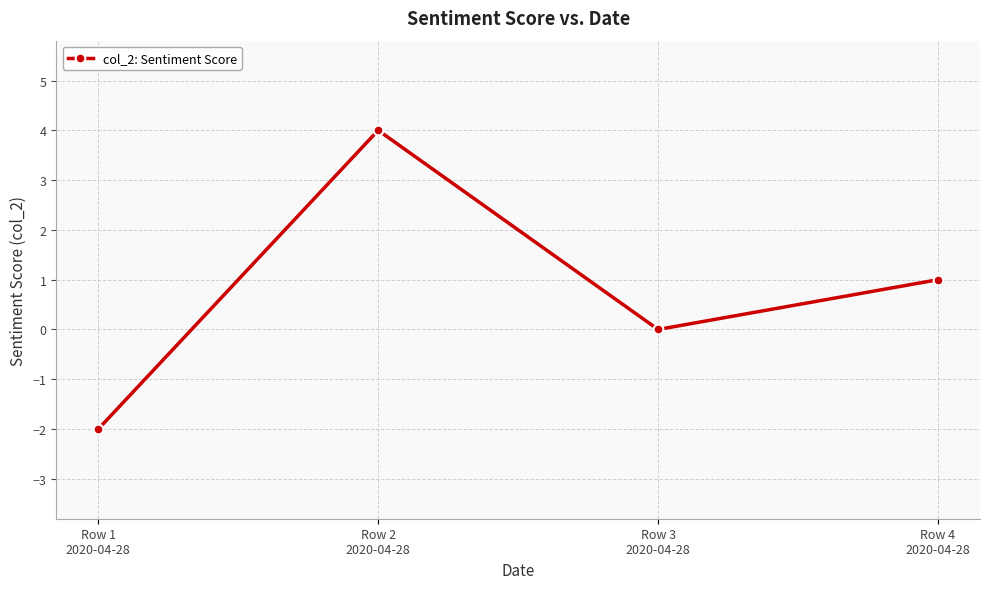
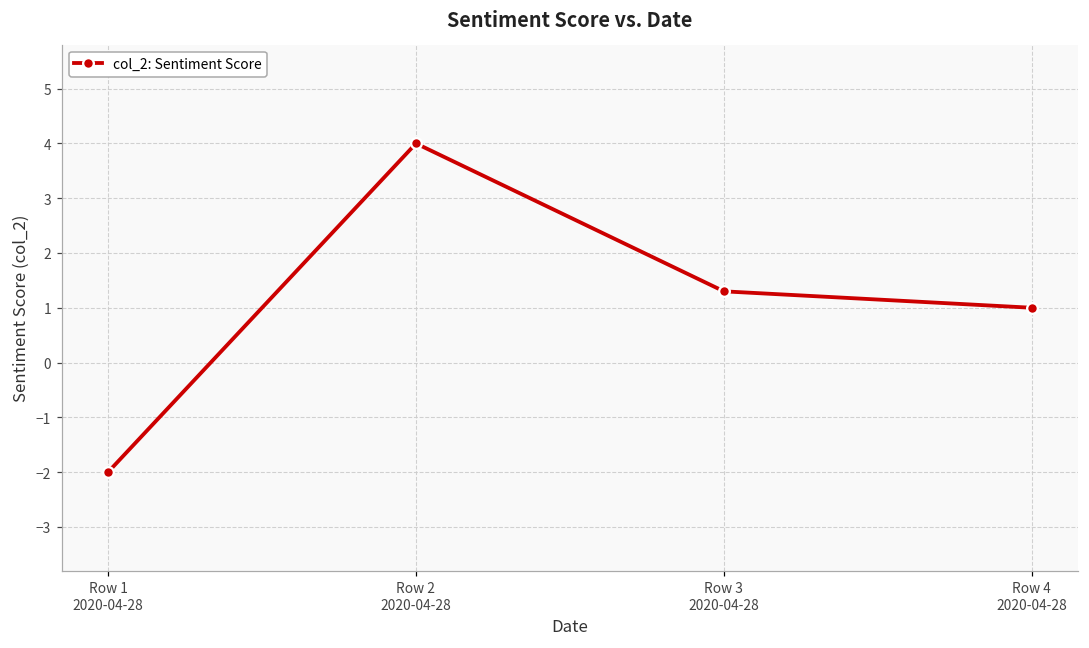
Row 3 2020-04-28: 0.0 -> 1.3
